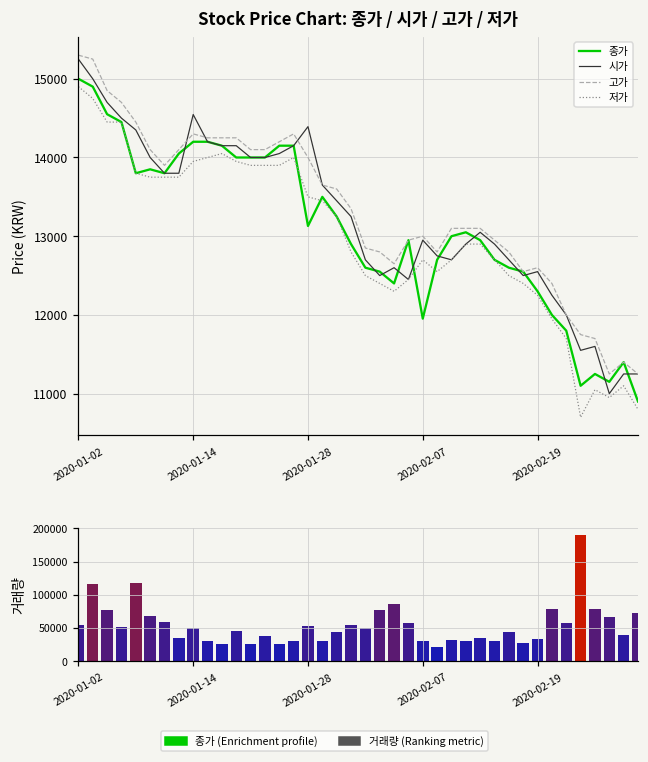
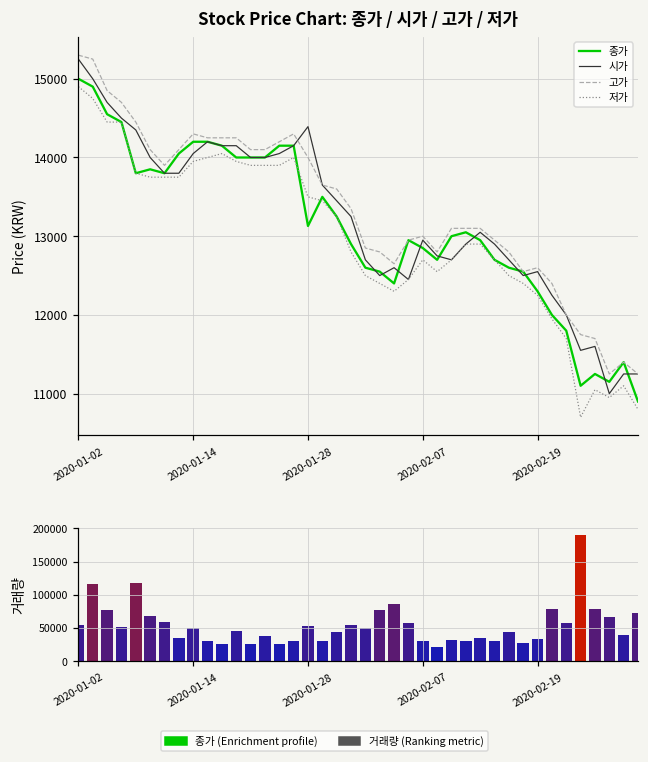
Stock Price Chart: 종가 / 시가 / 고가 / 저가, 시가, 2020-01-14: 14500 -> 14100
Stock Price Chart: 종가 / 시가 / 고가 / 저가, 종가, 2020-02-07: 12000 -> 12900
